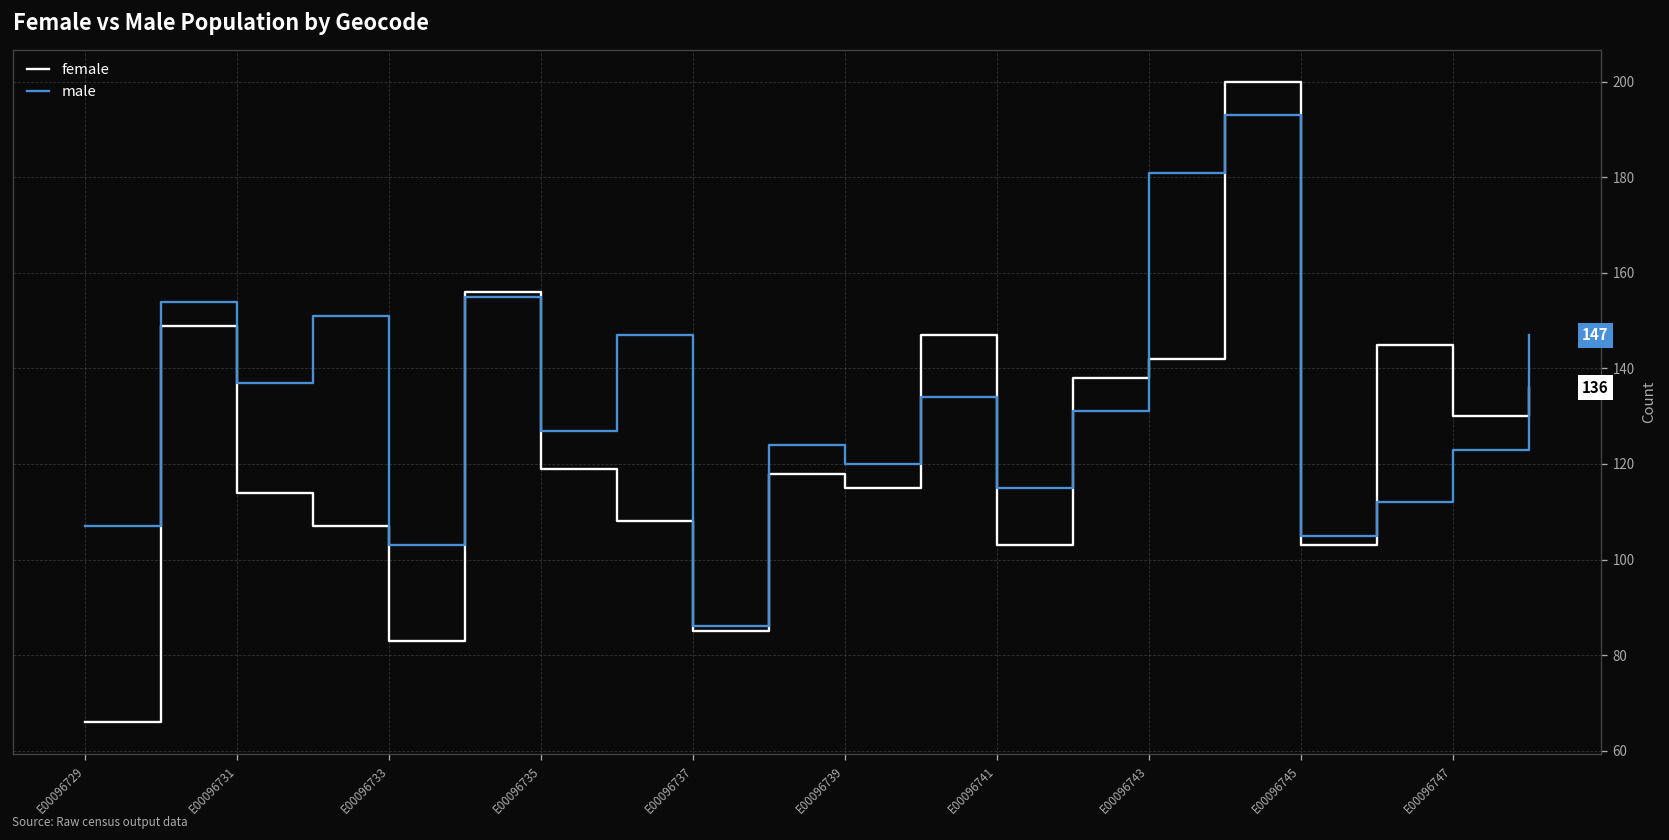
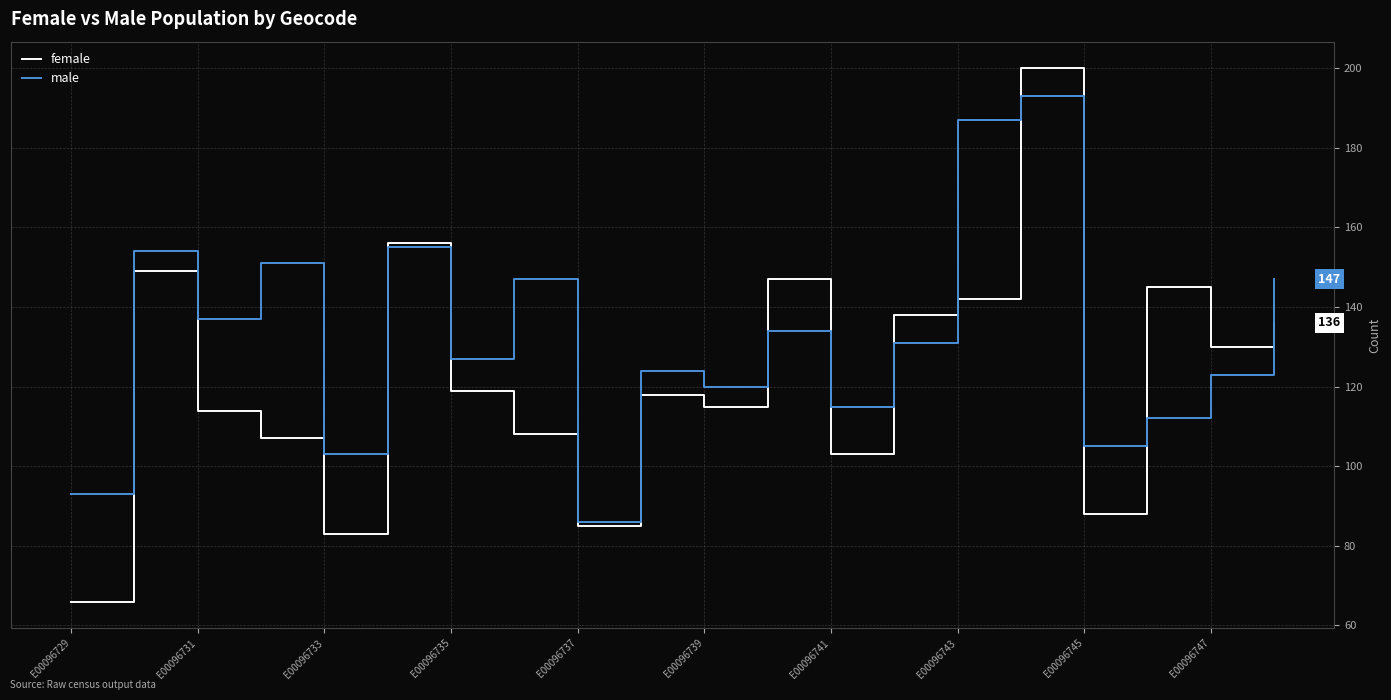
male, E00096729: 107 -> 93
male, E00096743: 181 -> 187
female, E00096745: 103 -> 88
